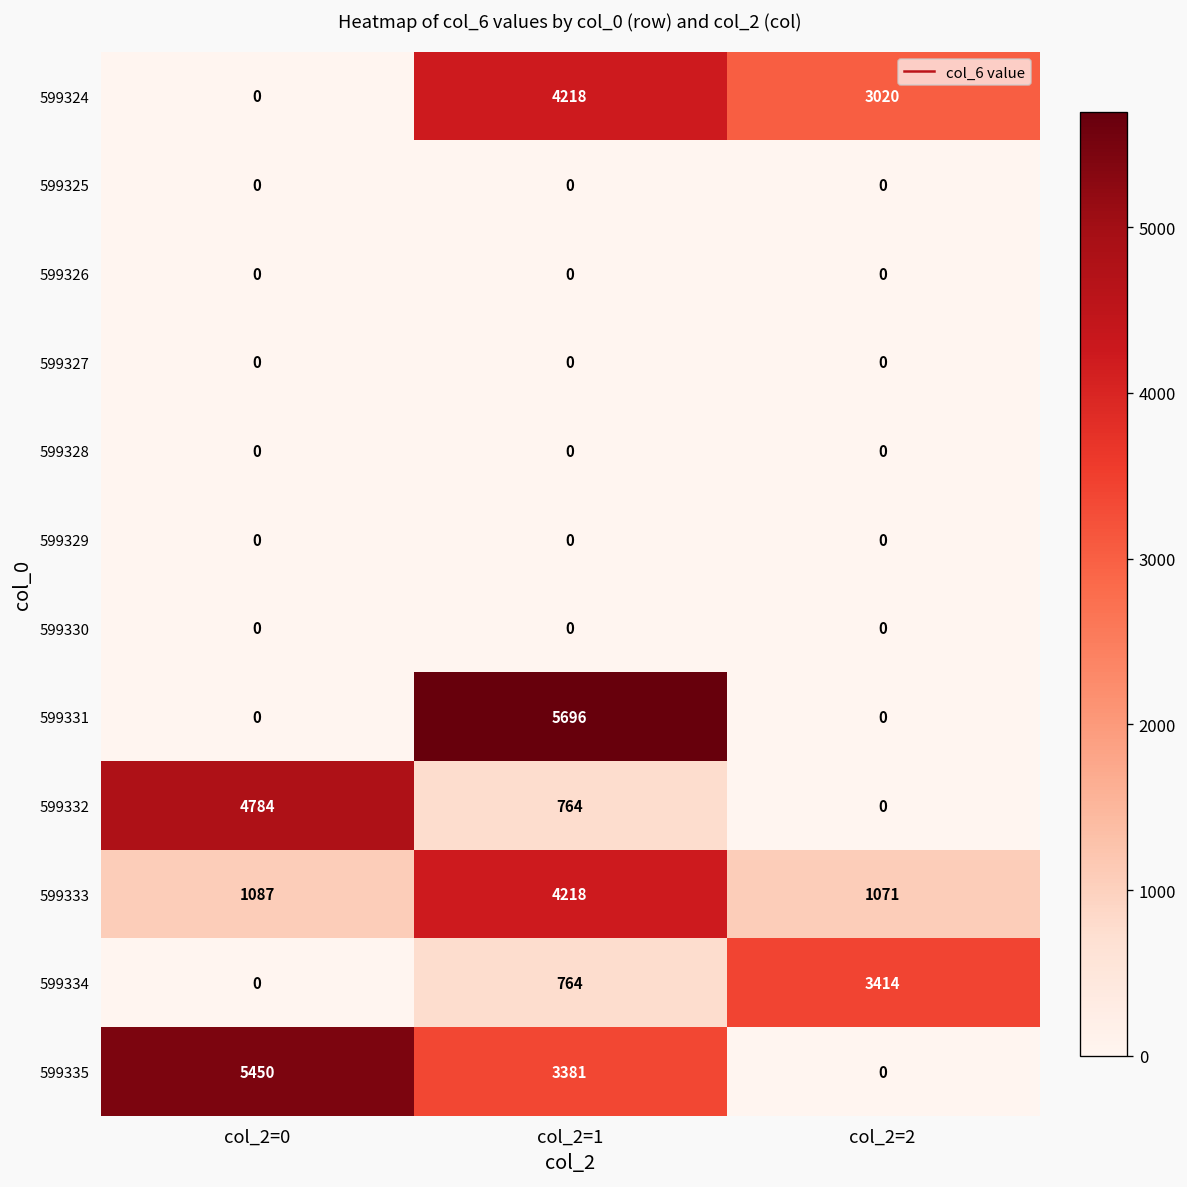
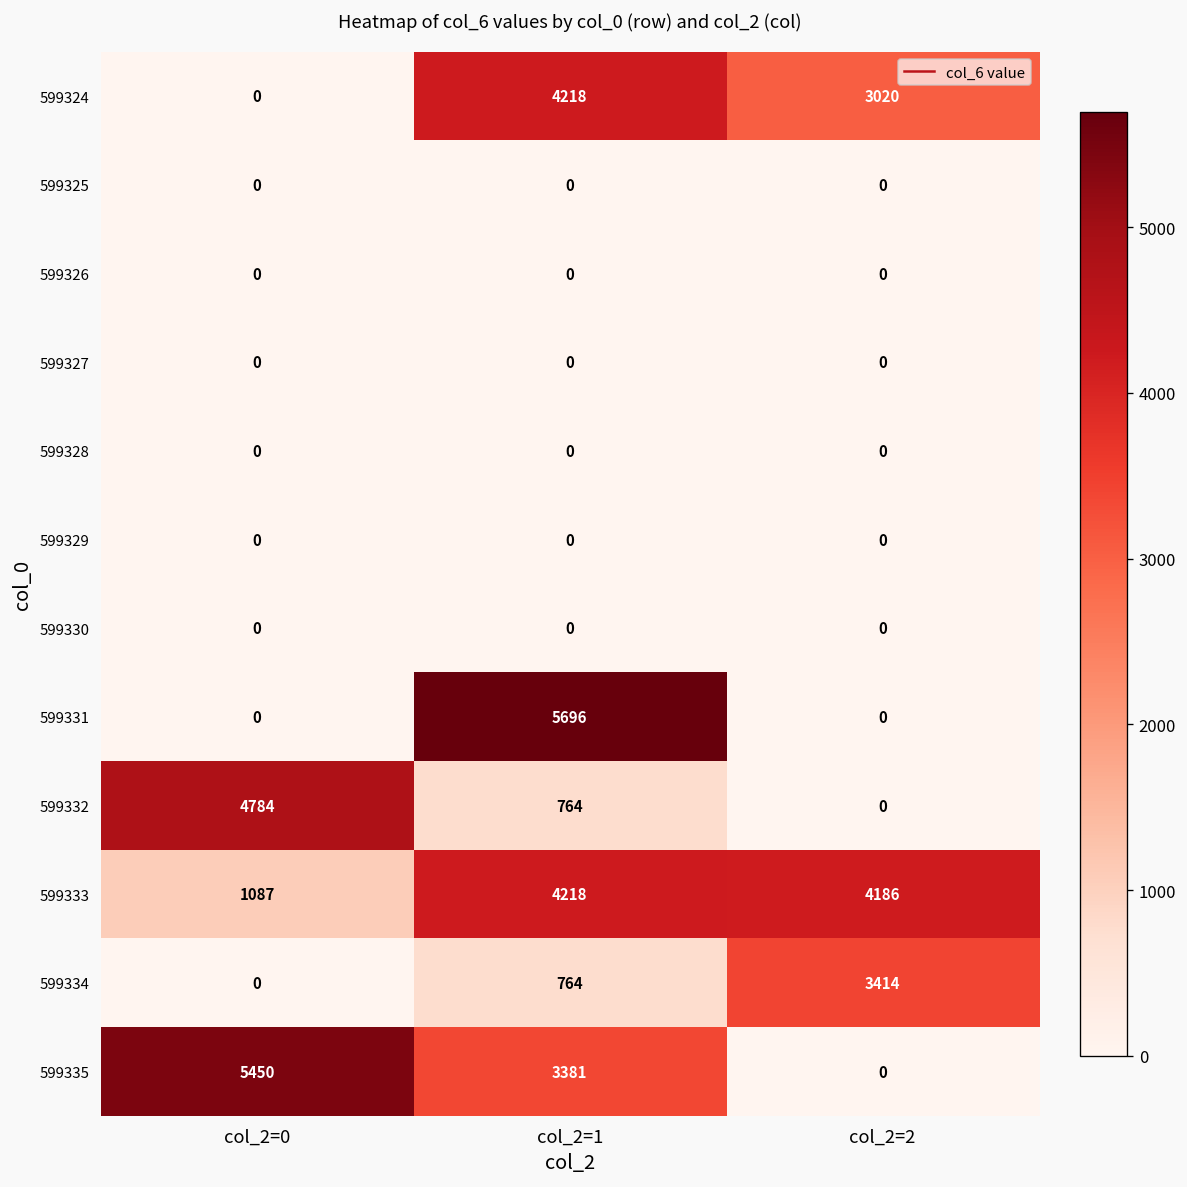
599333, col_2=2: 1071 -> 4186
